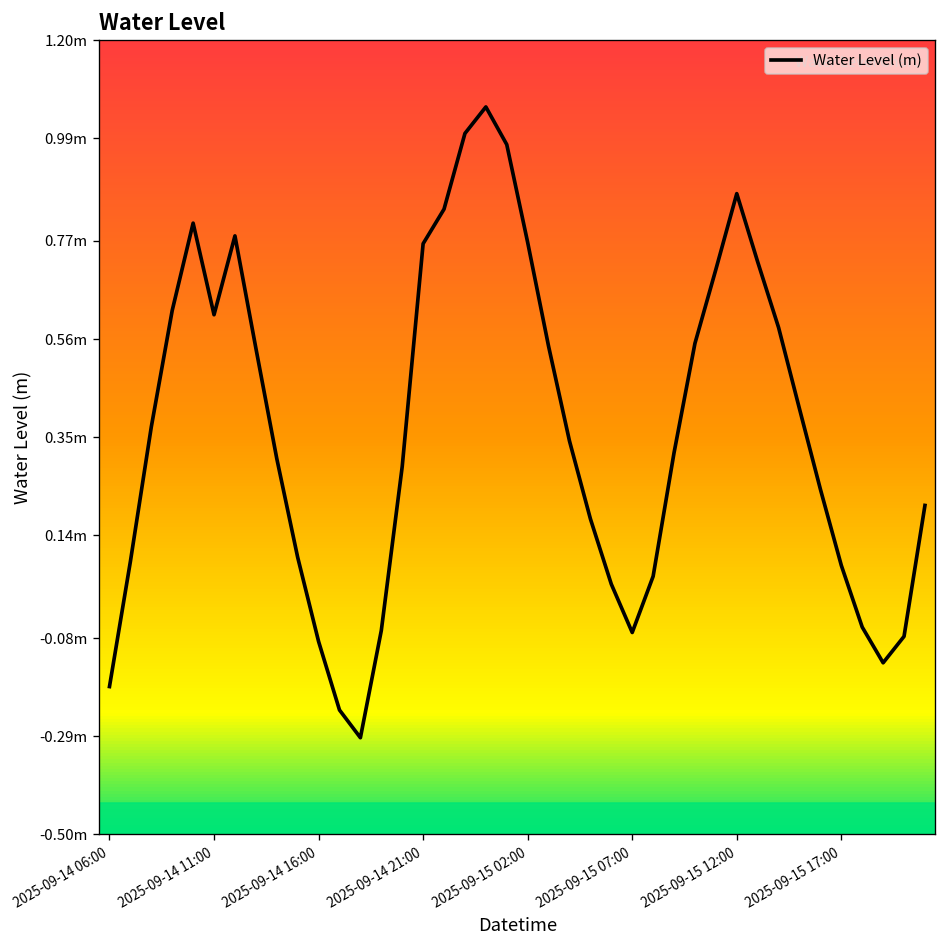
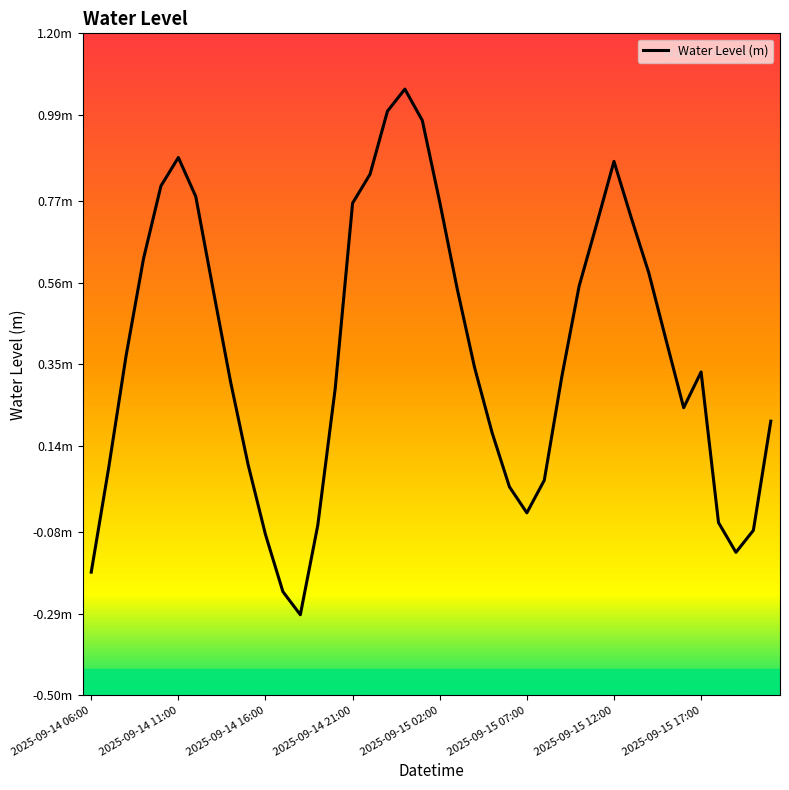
2025-09-14 11:00: 0.61m -> 0.88m
2025-09-15 07:00: -0.07m -> -0.03m
2025-09-15 17:00: 0.08m -> 0.33m
